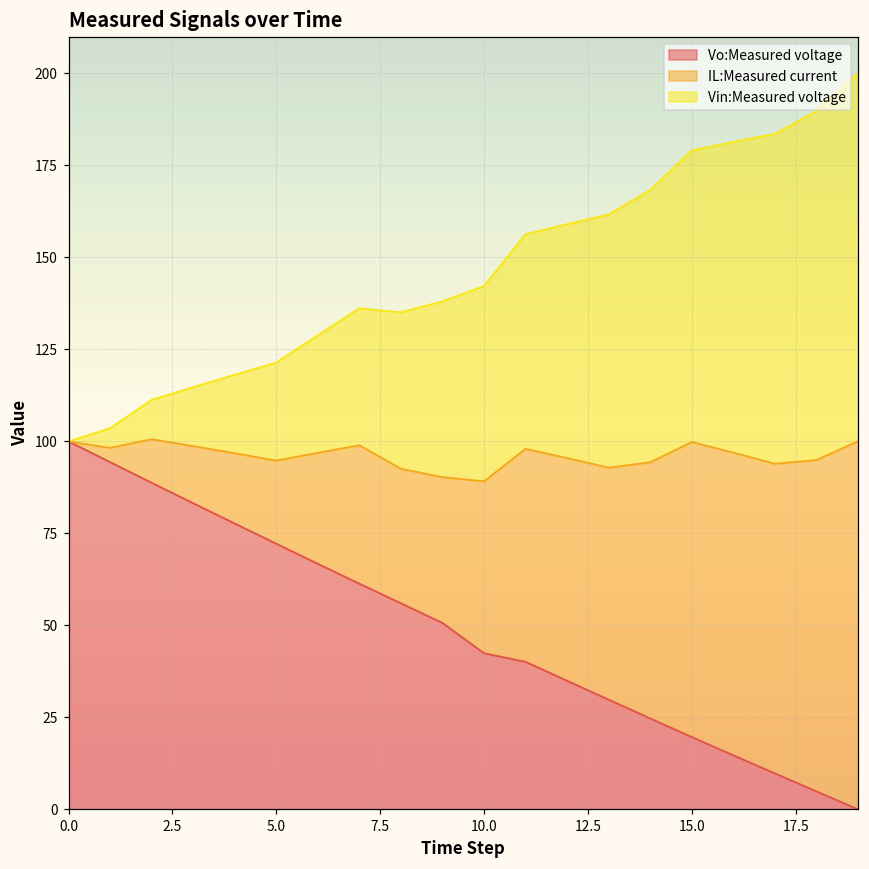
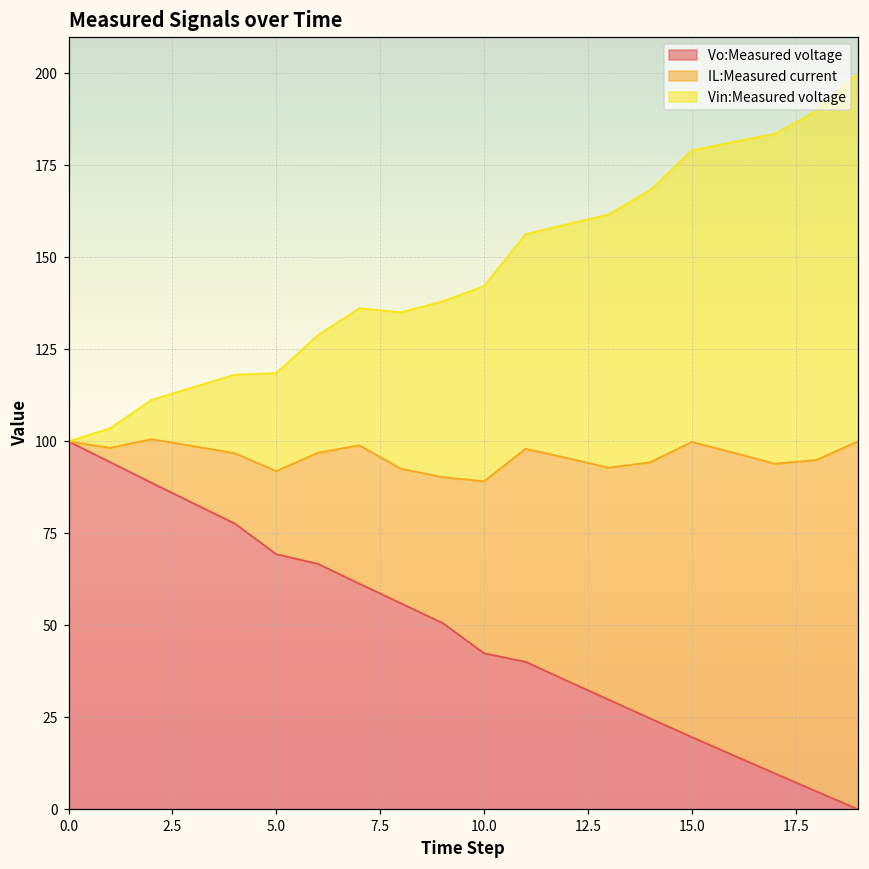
Vo:Measured voltage, 5.0: 72 -> 69
